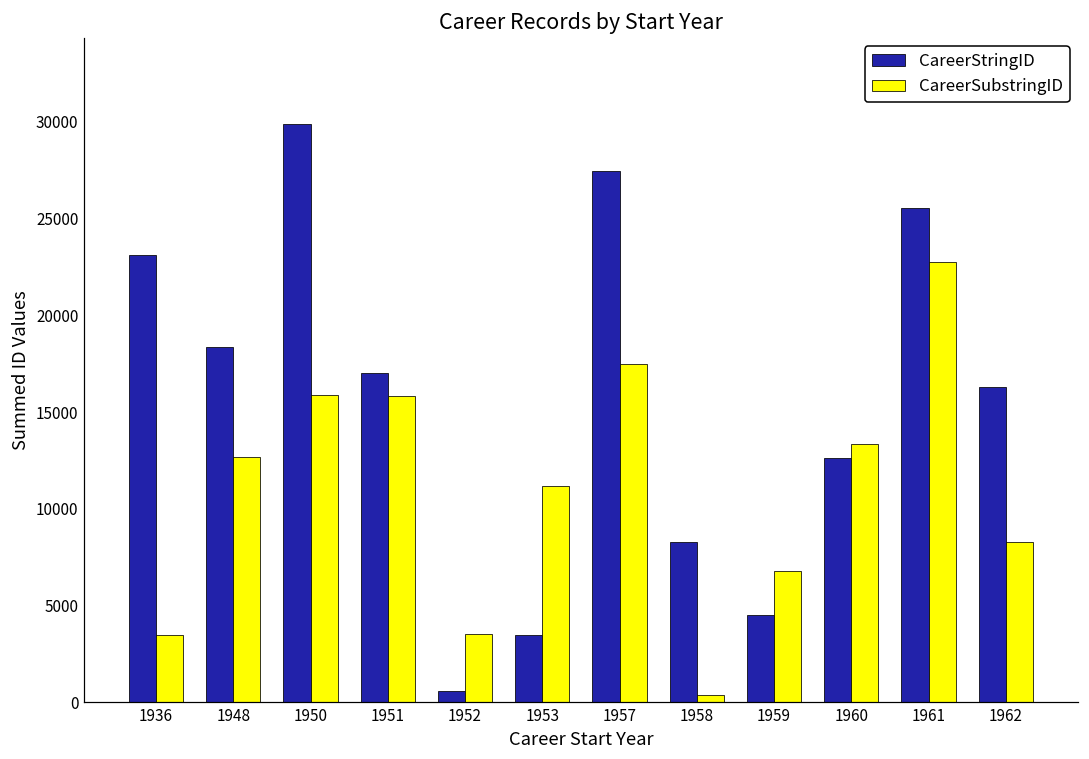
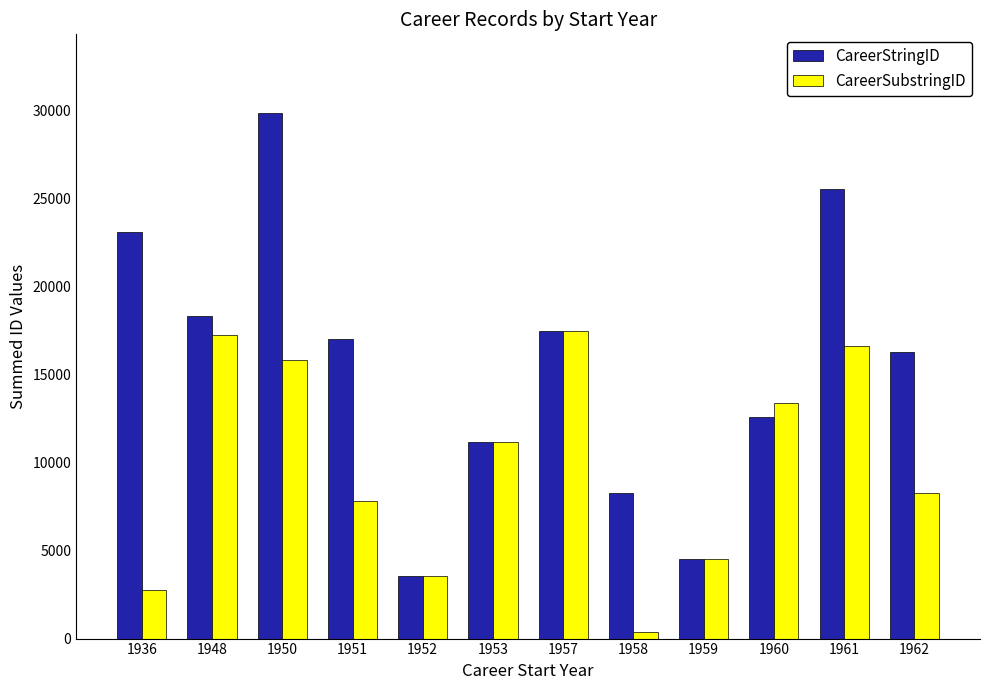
CareerSubstringID, 1936: 3500 -> 2700
CareerSubstringID, 1948: 12700 -> 17200
CareerSubstringID, 1951: 15800 -> 7800
CareerStringID, 1952: 600 -> 3600
CareerStringID, 1953: 3500 -> 11200
CareerStringID, 1957: 27500 -> 17500
CareerSubstringID, 1959: 6800 -> 4500
CareerSubstringID, 1961: 22800 -> 16600
